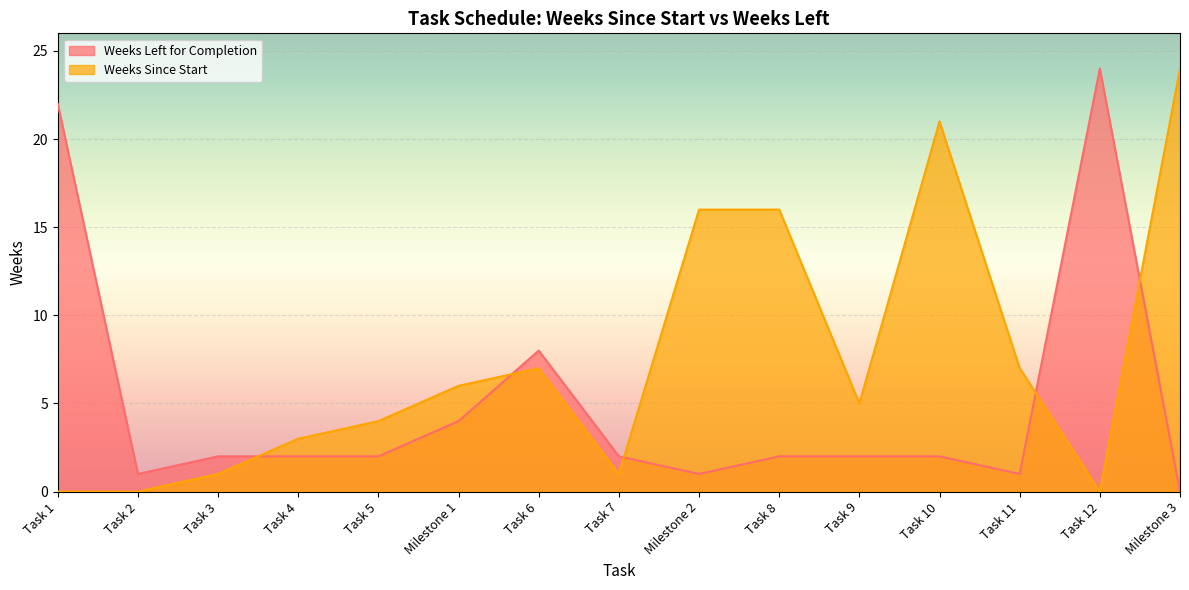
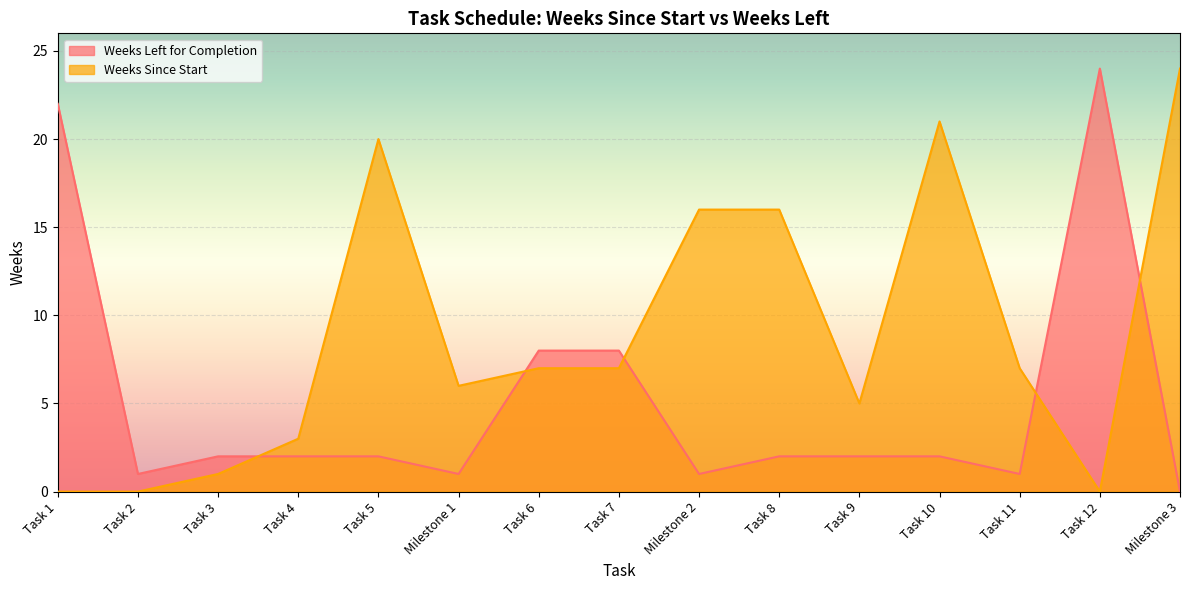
Weeks Since Start, Task 5: 4 -> 20
Weeks Left for Completion, Milestone 1: 4 -> 1
Weeks Left for Completion, Task 7: 2 -> 8
Weeks Since Start, Task 7: 1 -> 7
